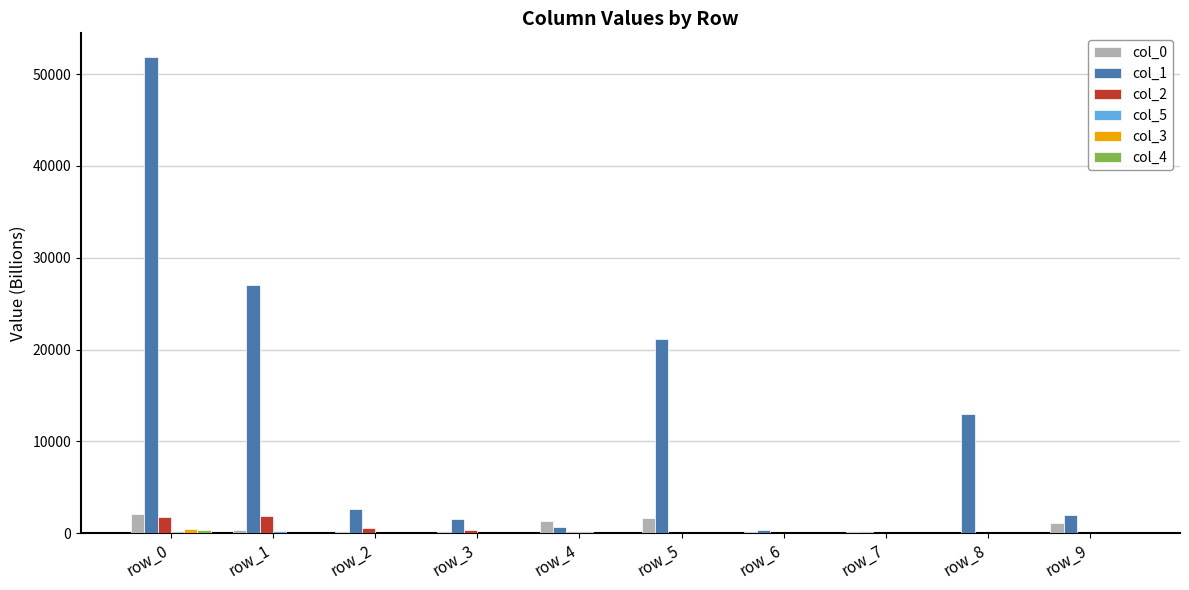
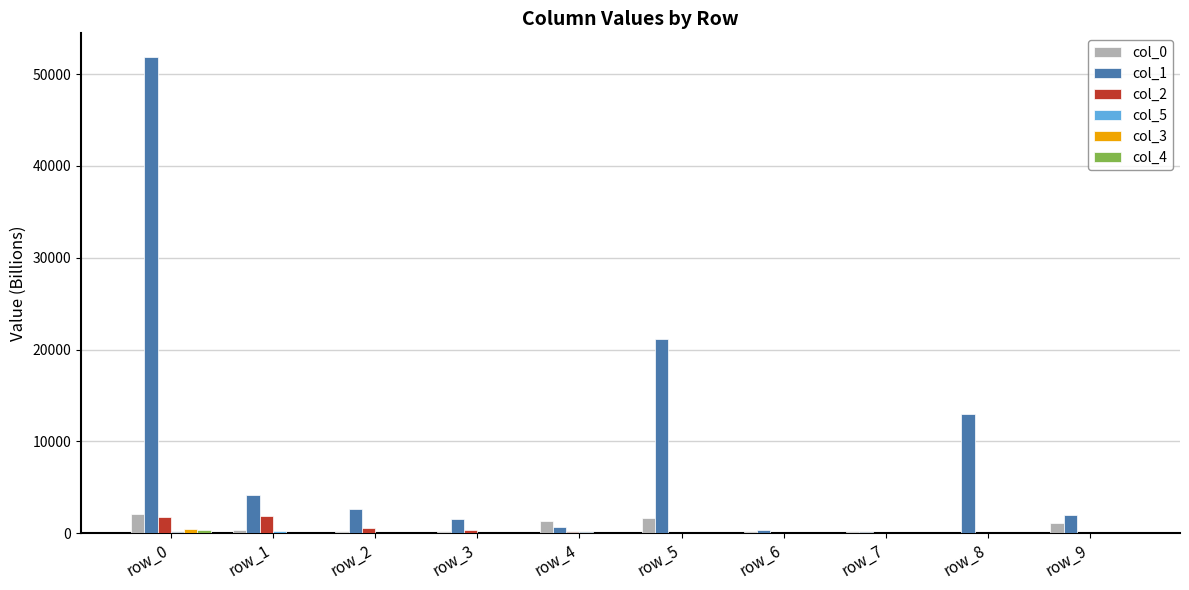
col_1, row_1: 27000 -> 4000
